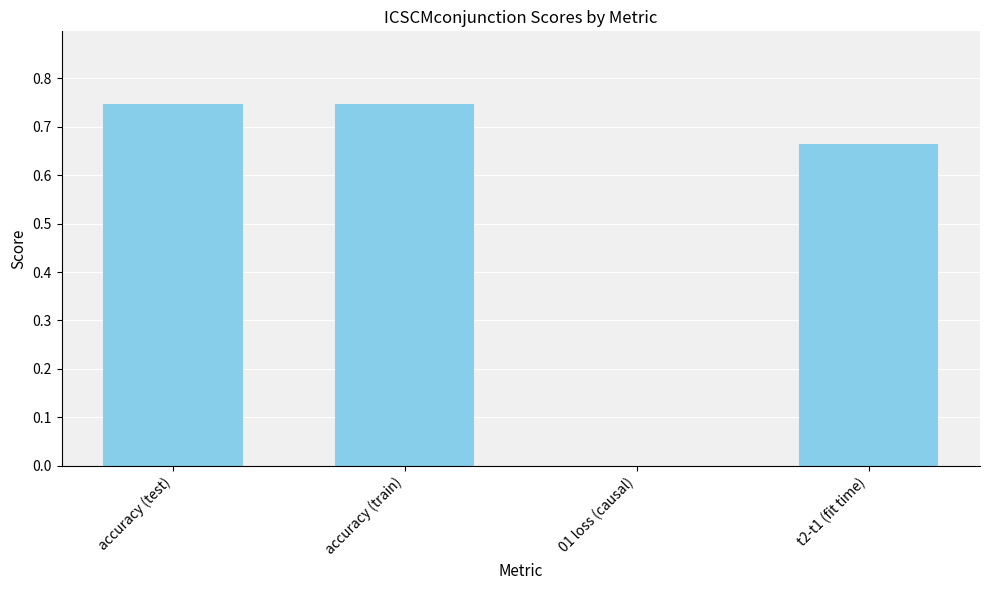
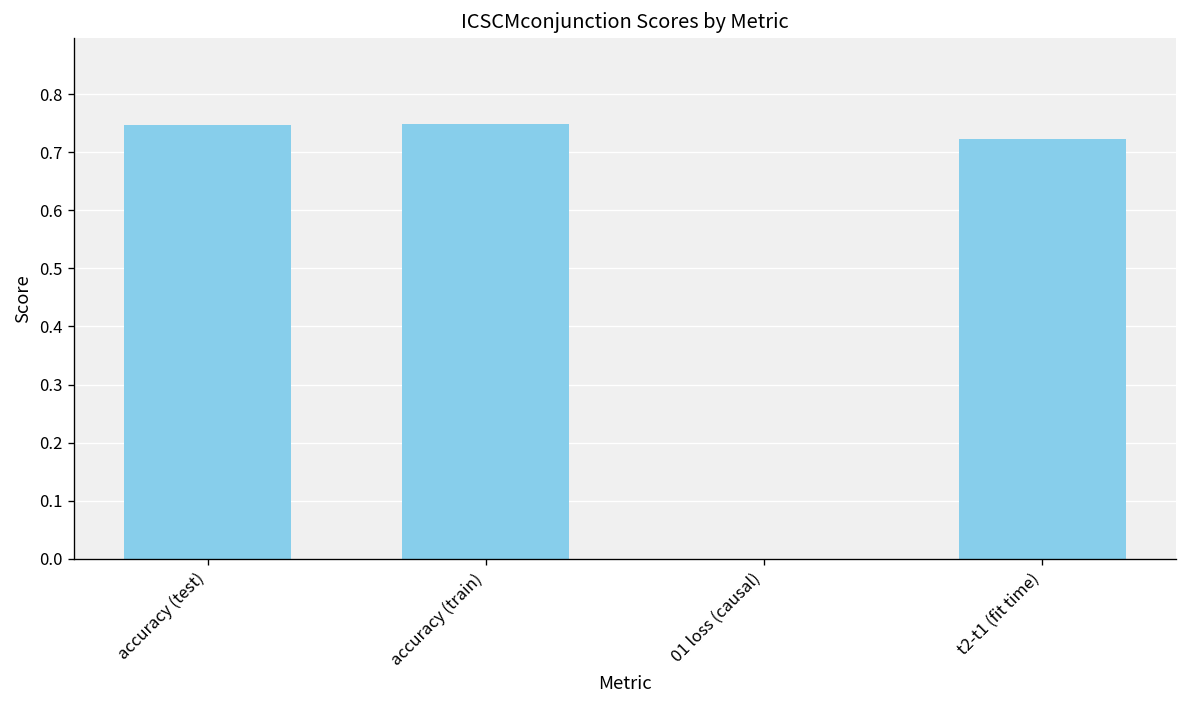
t2-t1 (fit time): 0.66 -> 0.72
